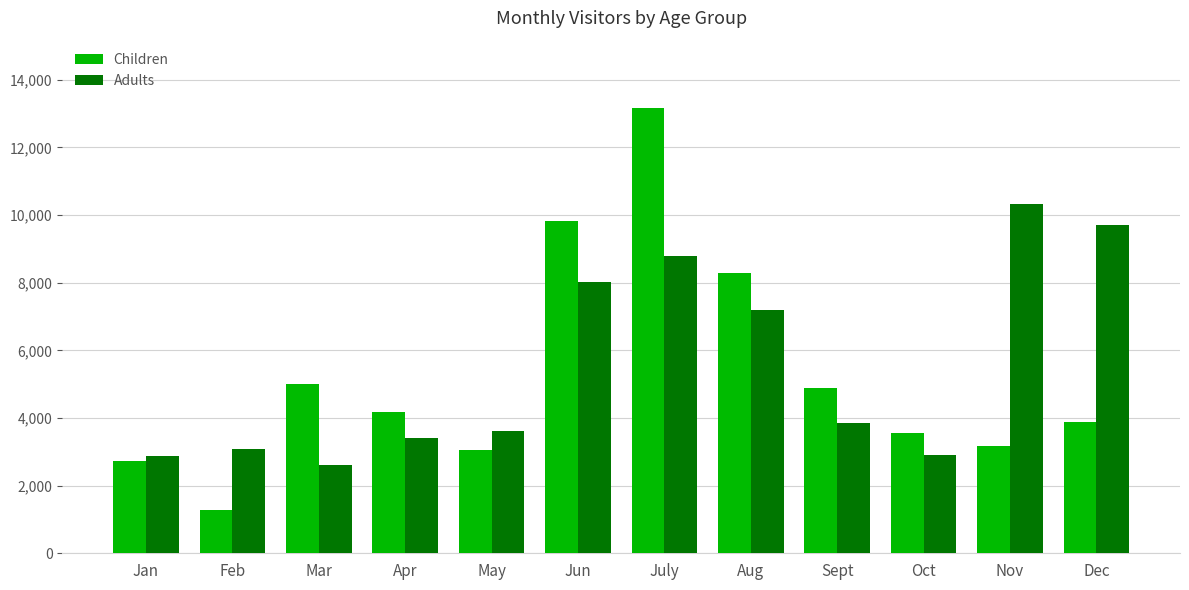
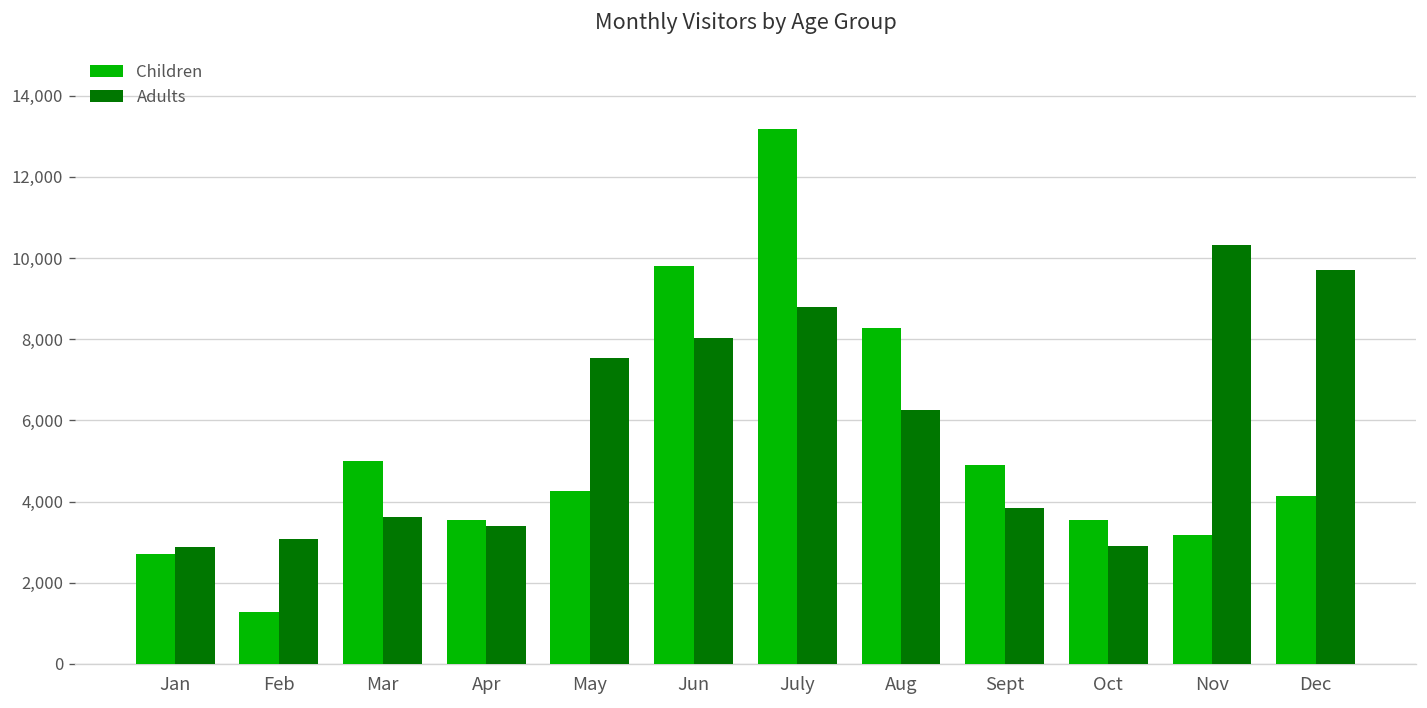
Adults, Mar: 2,600 -> 3,600
Children, Apr: 4,200 -> 3,500
Children, May: 3,100 -> 4,300
Adults, May: 3,600 -> 7,500
Adults, Aug: 7,200 -> 6,300
Children, Dec: 3,900 -> 4,100
